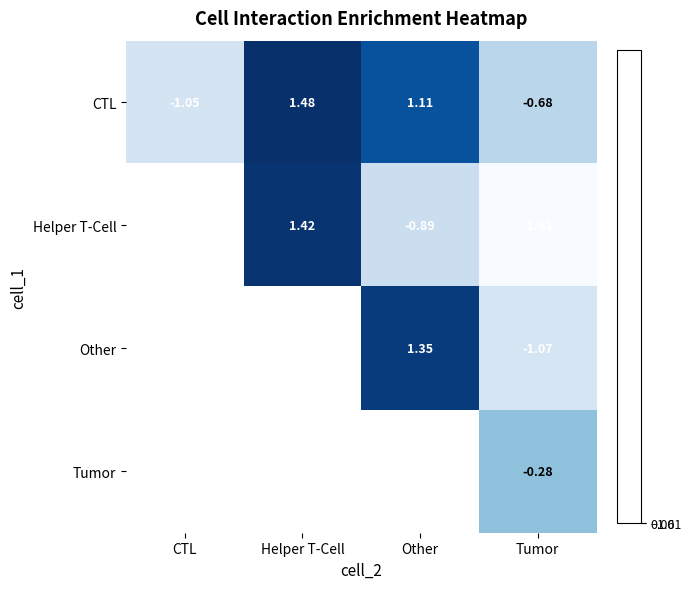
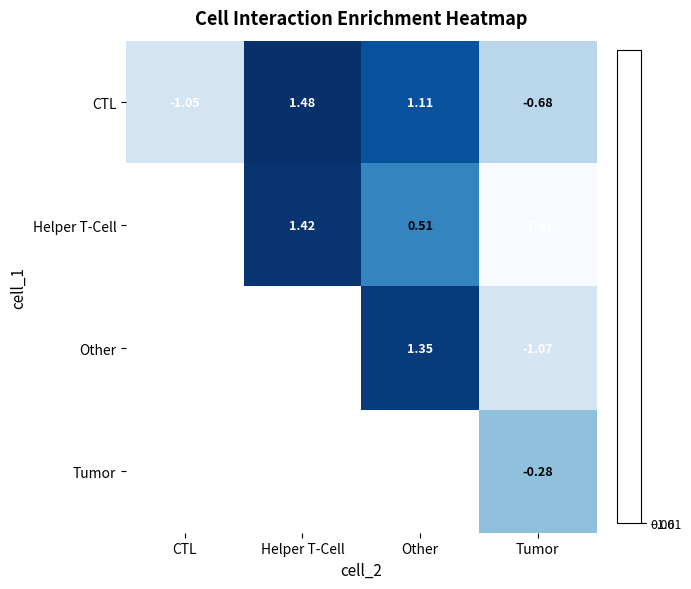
Helper T-Cell, Other: -0.89 -> 0.51
